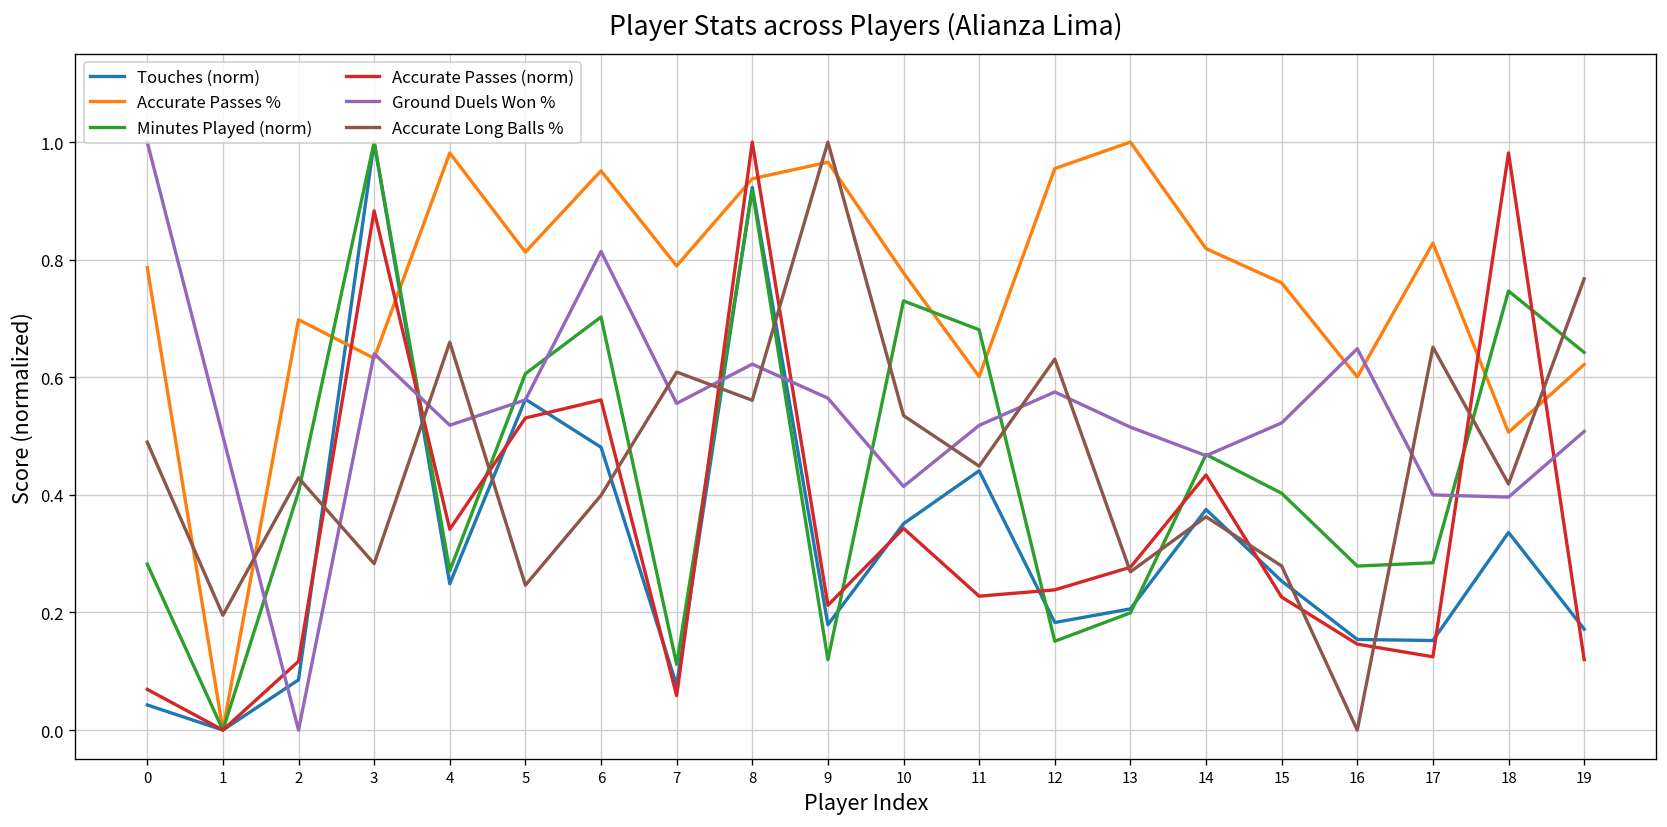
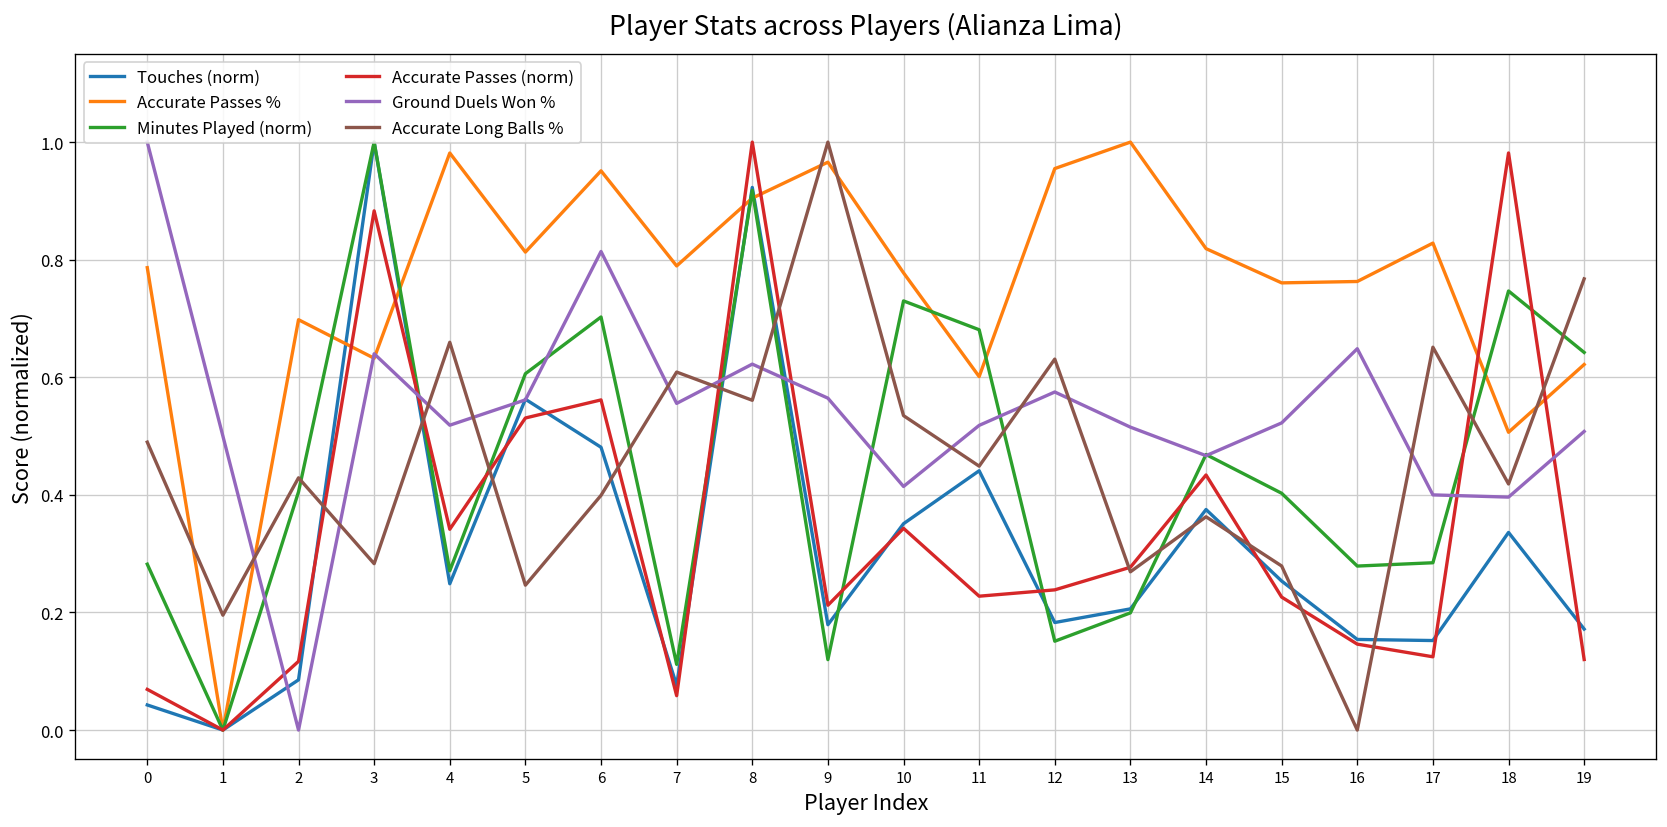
Accurate Passes %, 8: 0.94 -> 0.90
Accurate Passes %, 16: 0.60 -> 0.76
